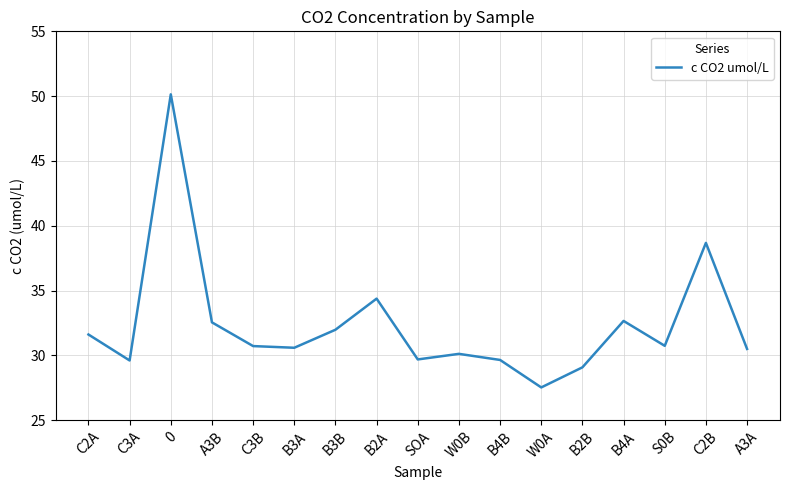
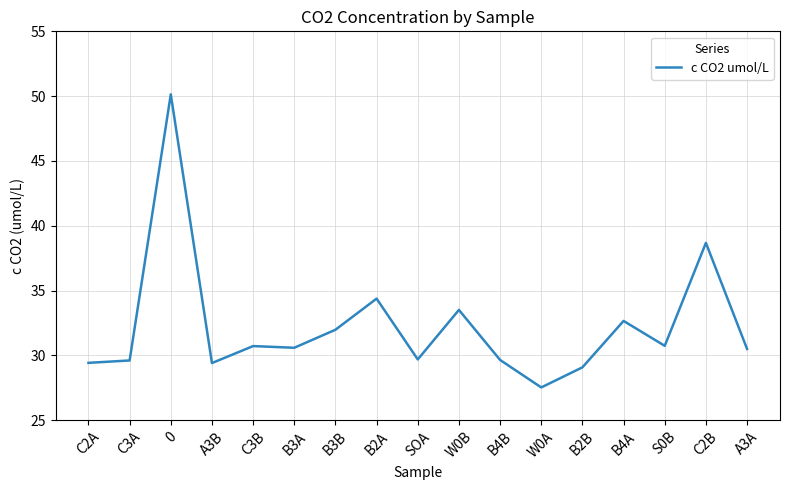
C2A: 31.6 -> 29.4
A3B: 32.6 -> 29.4
W0B: 30.1 -> 33.5
